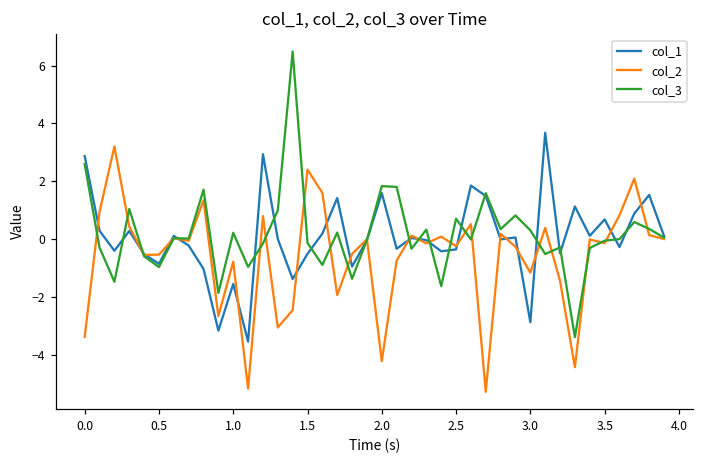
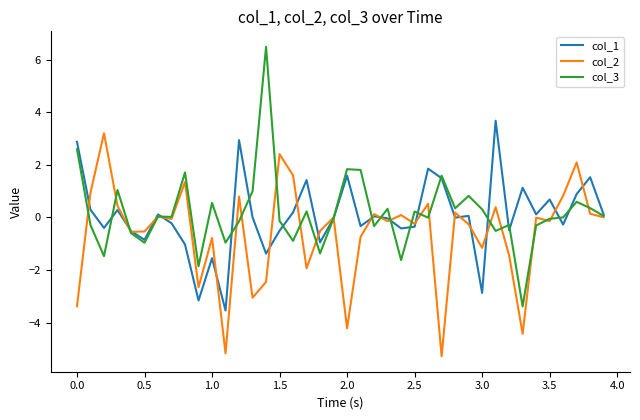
col_3, 1.0: 0.2 -> 0.6
col_3, 2.5: 0.7 -> 0.2
